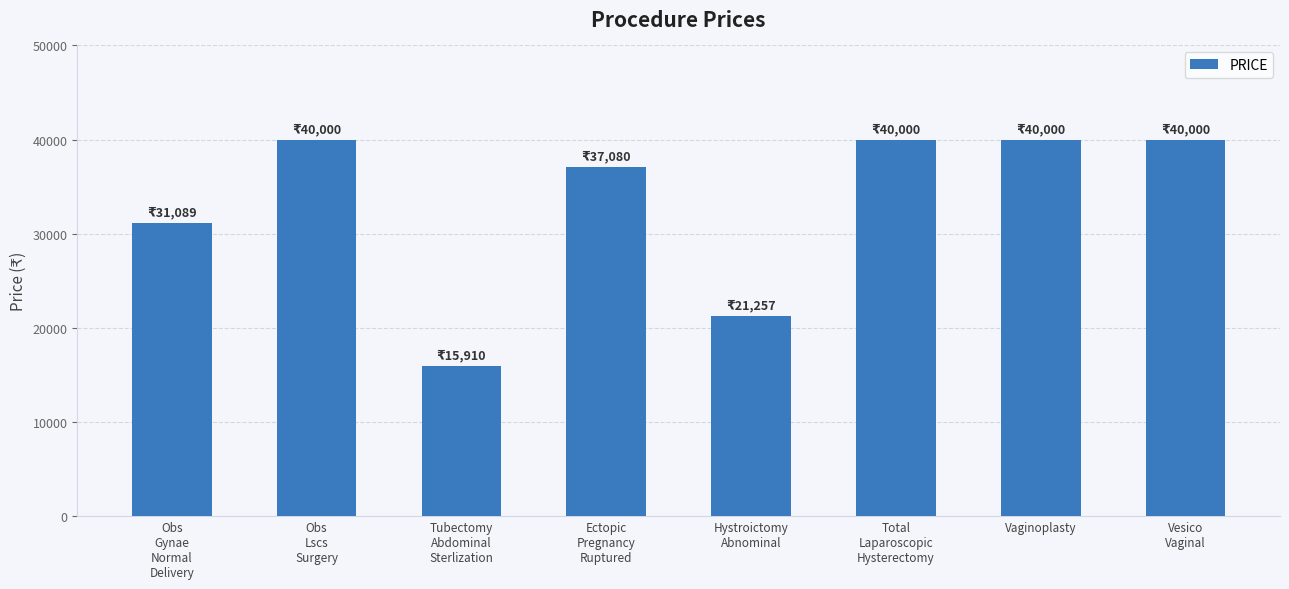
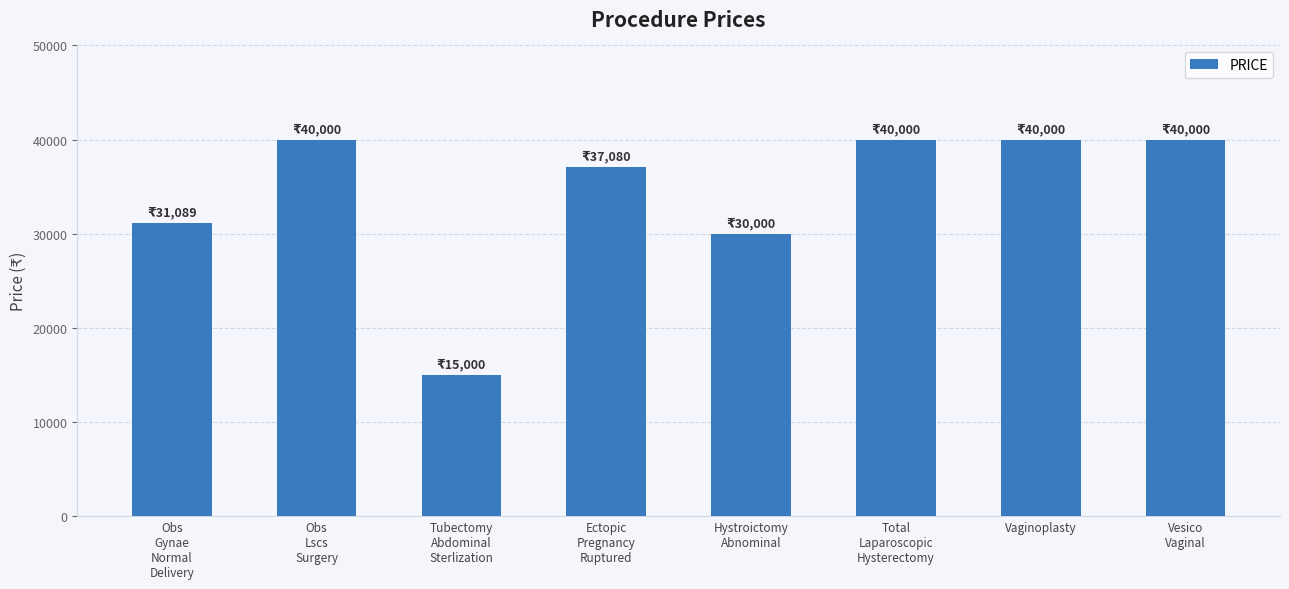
Tubectomy Abdominal Sterlization: 15,910 -> 15,000
Hystroictomy Abnominal: 21,257 -> 30,000
